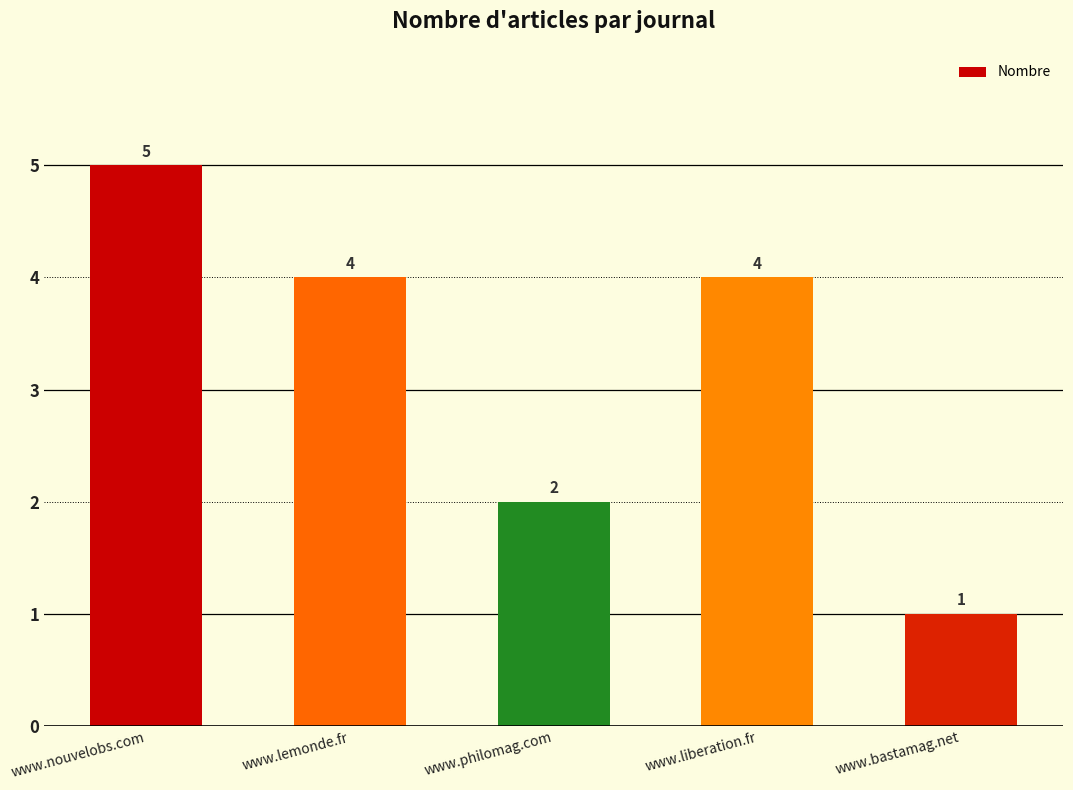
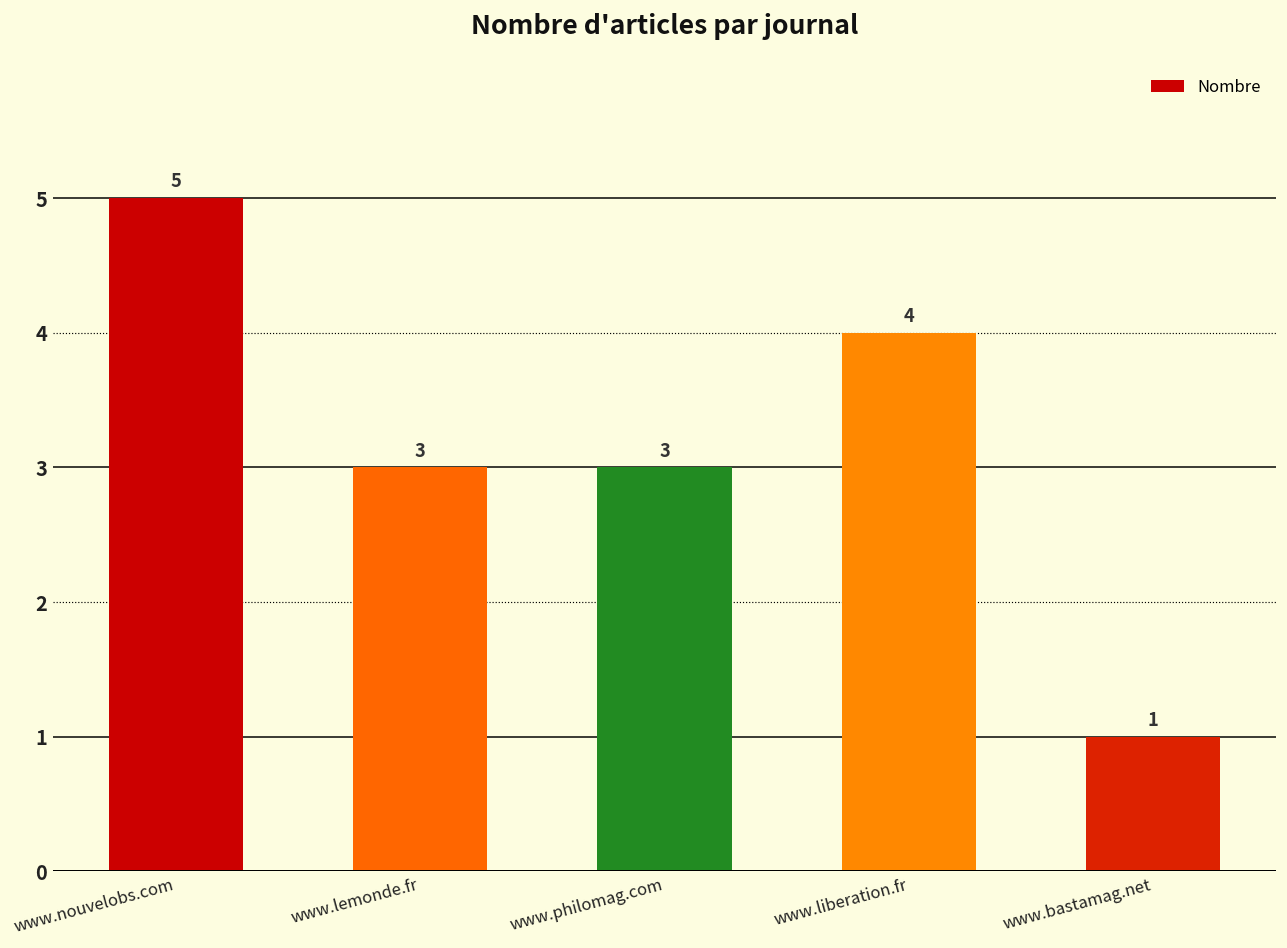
www.lemonde.fr: 4 -> 3
www.philomag.com: 2 -> 3
